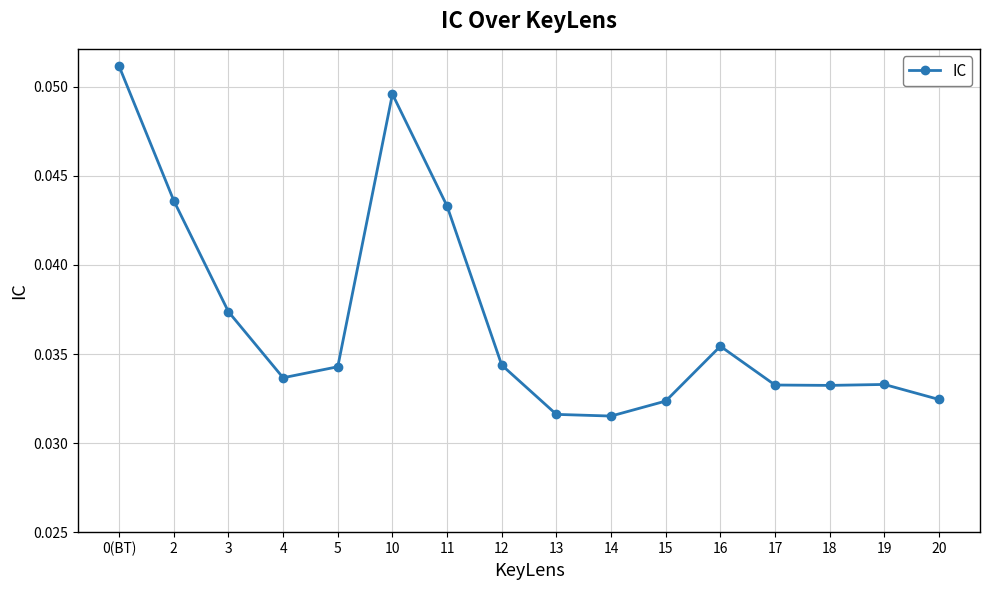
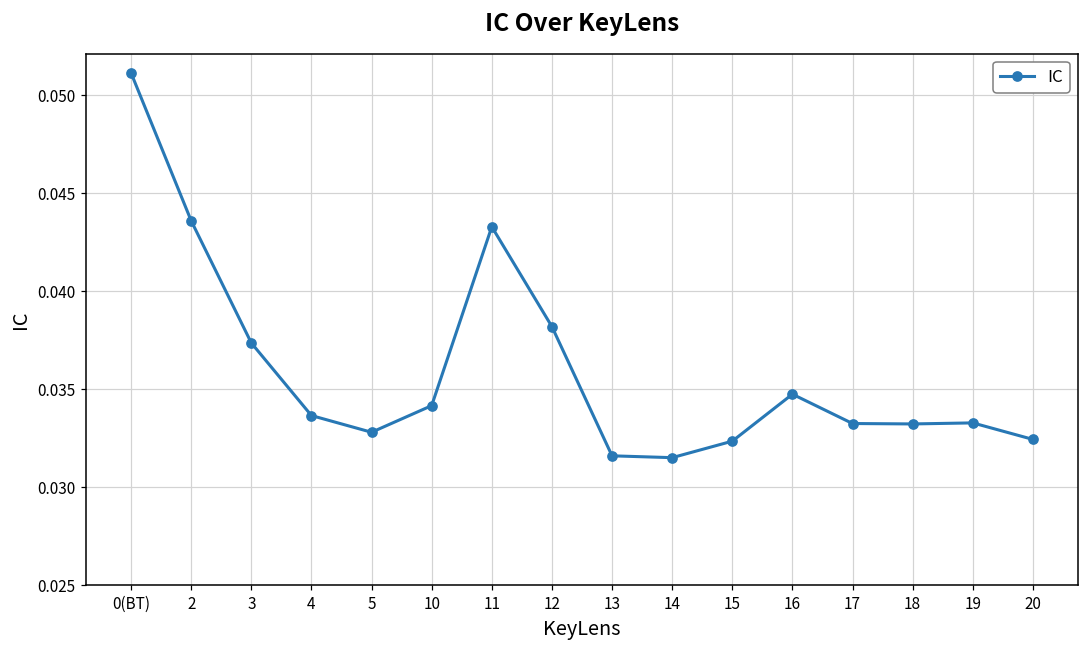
5: 0.0343 -> 0.0328
10: 0.0496 -> 0.0342
12: 0.0344 -> 0.0382
16: 0.0354 -> 0.0348
